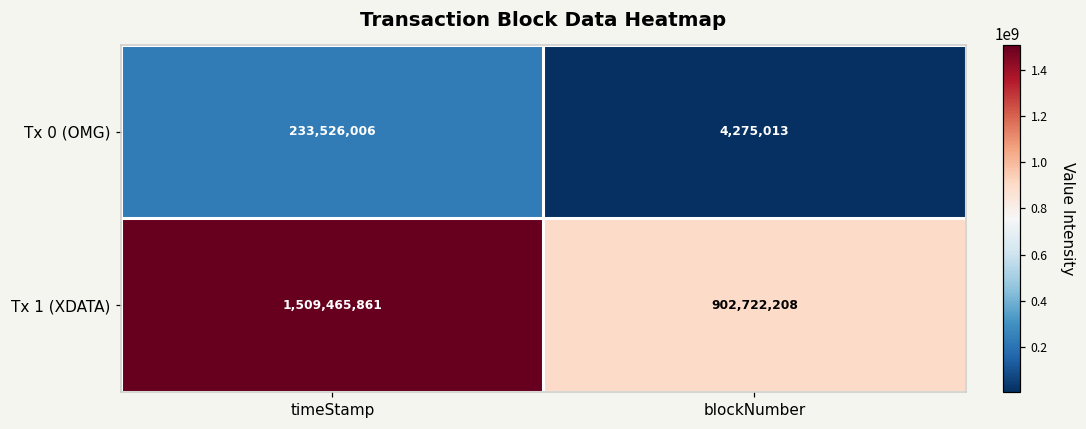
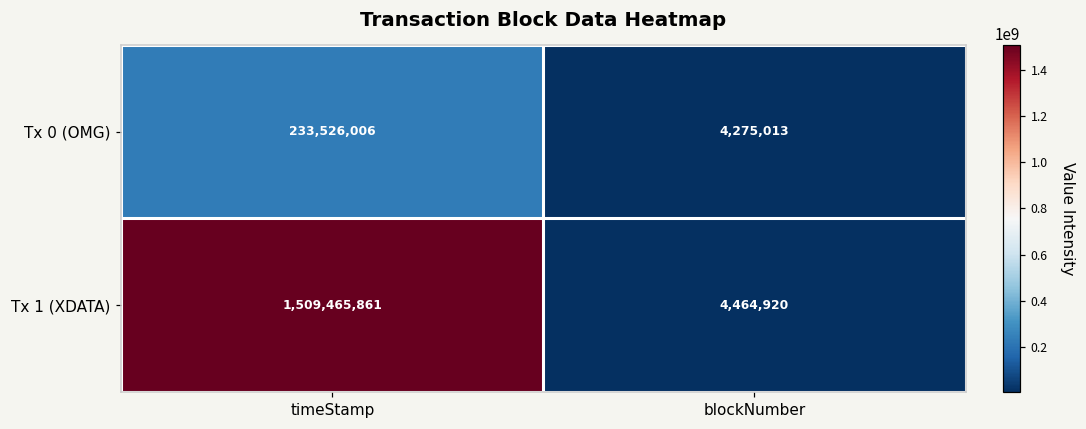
Tx 1 (XDATA), blockNumber: 902,722,208 -> 4,464,920
